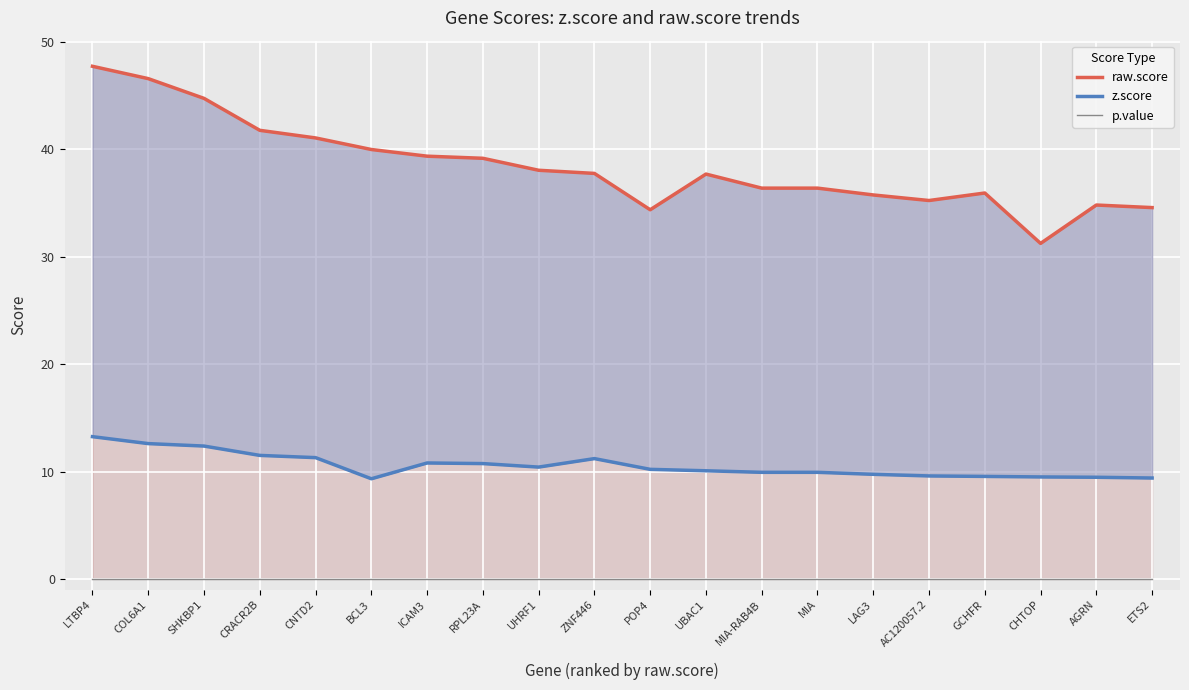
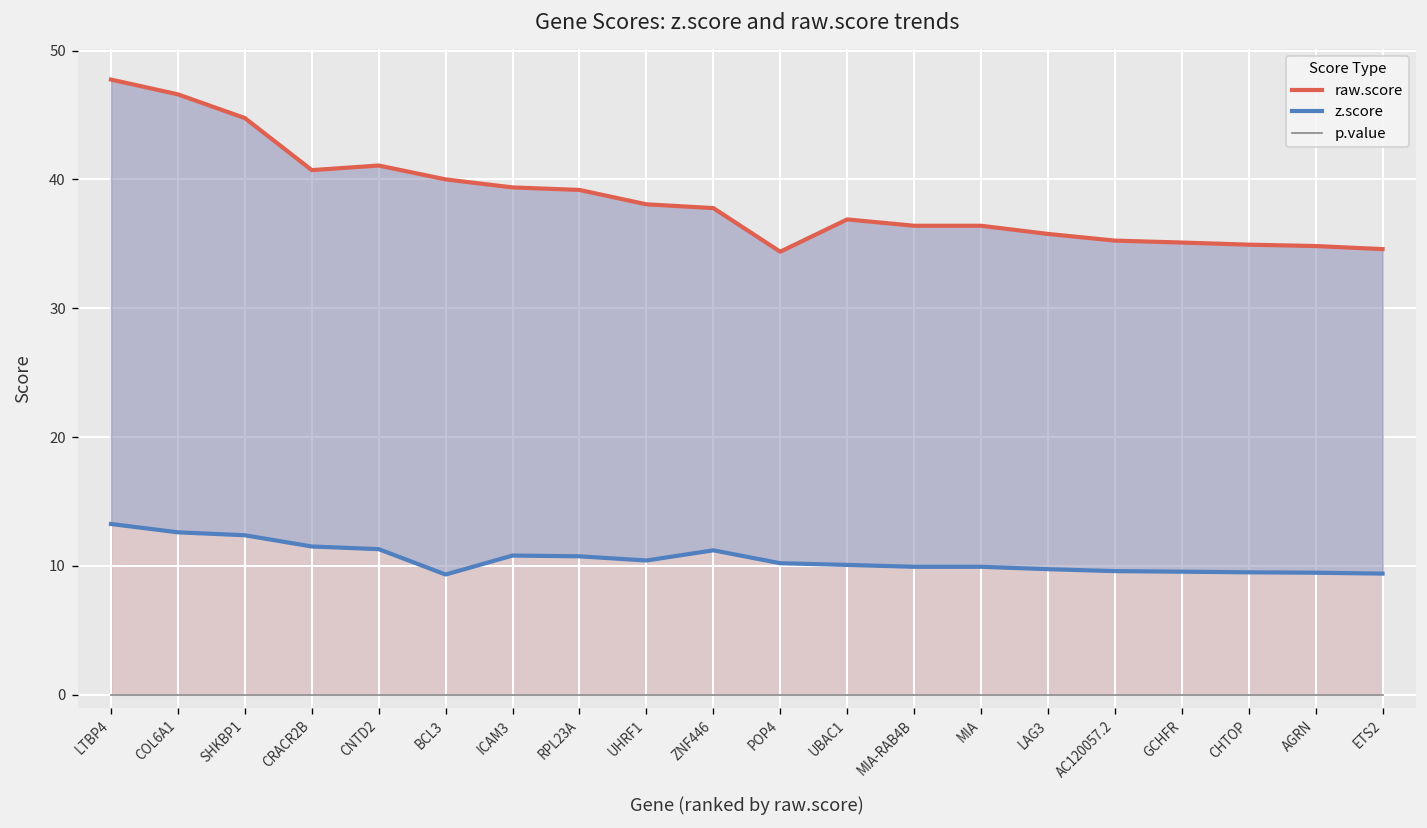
raw.score, CRACR2B: 41.8 -> 40.7
raw.score, UBAC1: 37.7 -> 36.9
raw.score, GCHFR: 35.9 -> 35.1
raw.score, CHTOP: 31.3 -> 34.9
